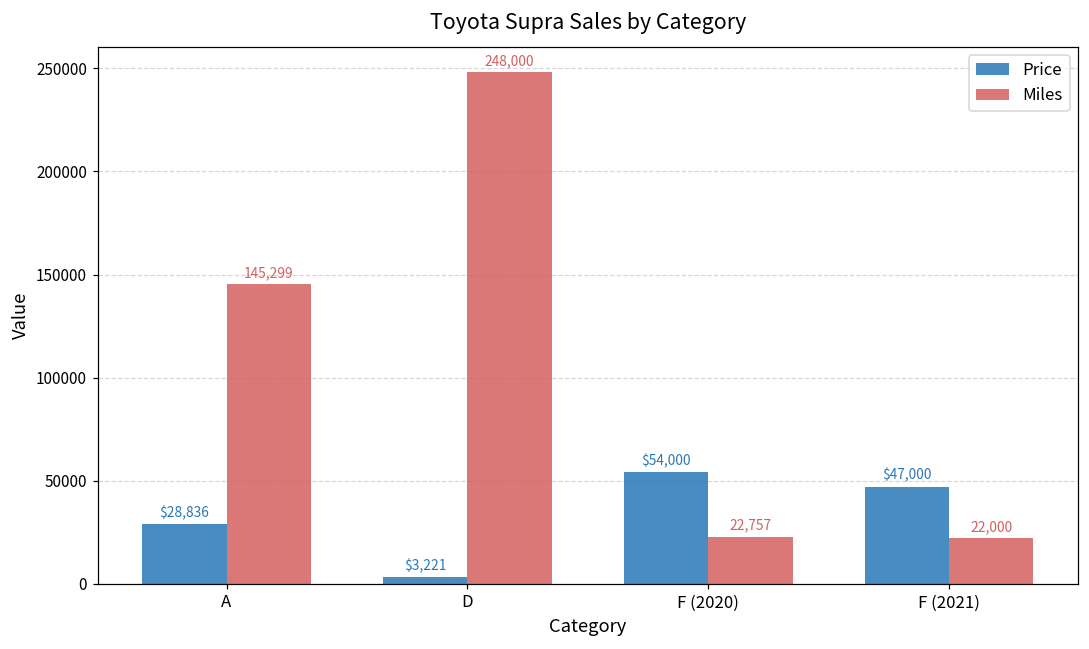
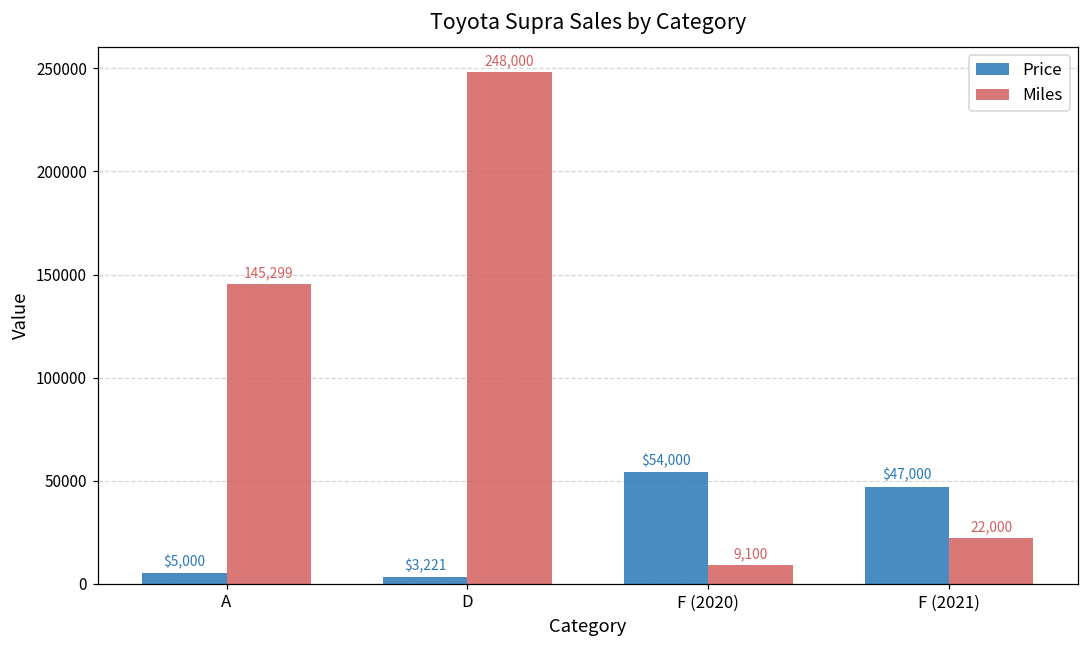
Price, A: $28,836 -> $5,000
Miles, F (2020): 22,757 -> 9,100
